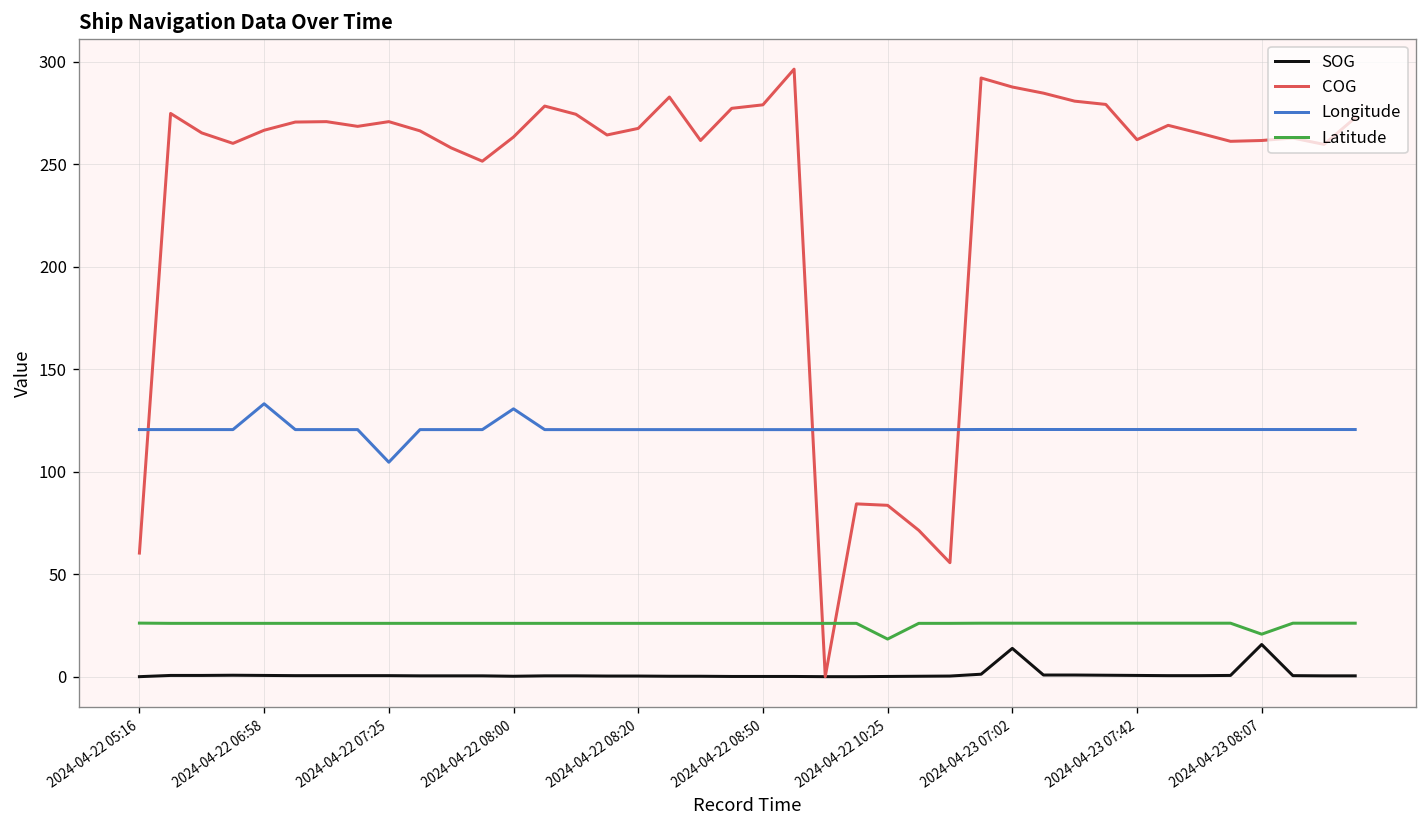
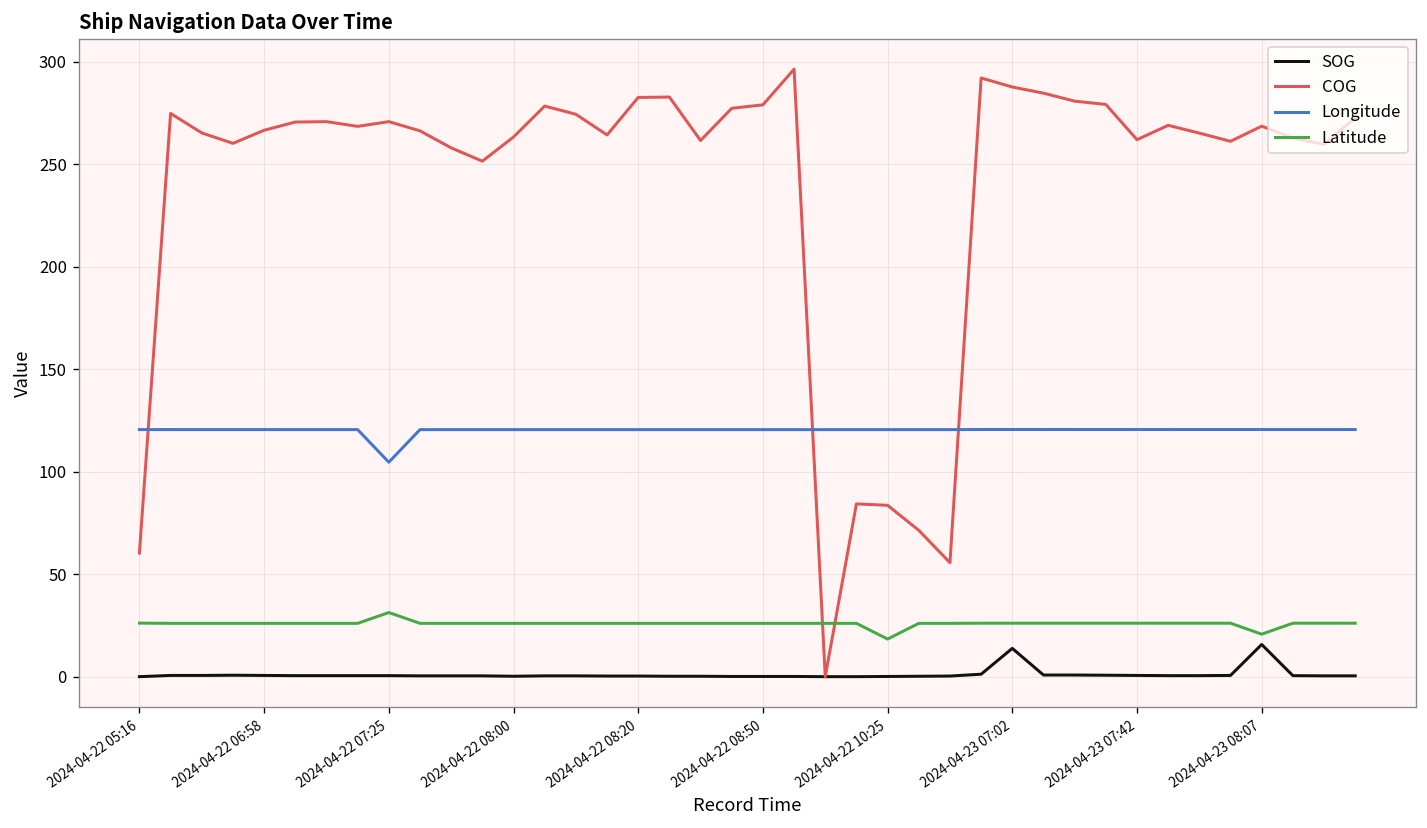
Longitude, 2024-04-22 06:58: 133 -> 121
Latitude, 2024-04-22 07:25: 26 -> 31
Longitude, 2024-04-22 08:00: 131 -> 121
COG, 2024-04-22 08:20: 268 -> 283
COG, 2024-04-23 08:07: 262 -> 269
